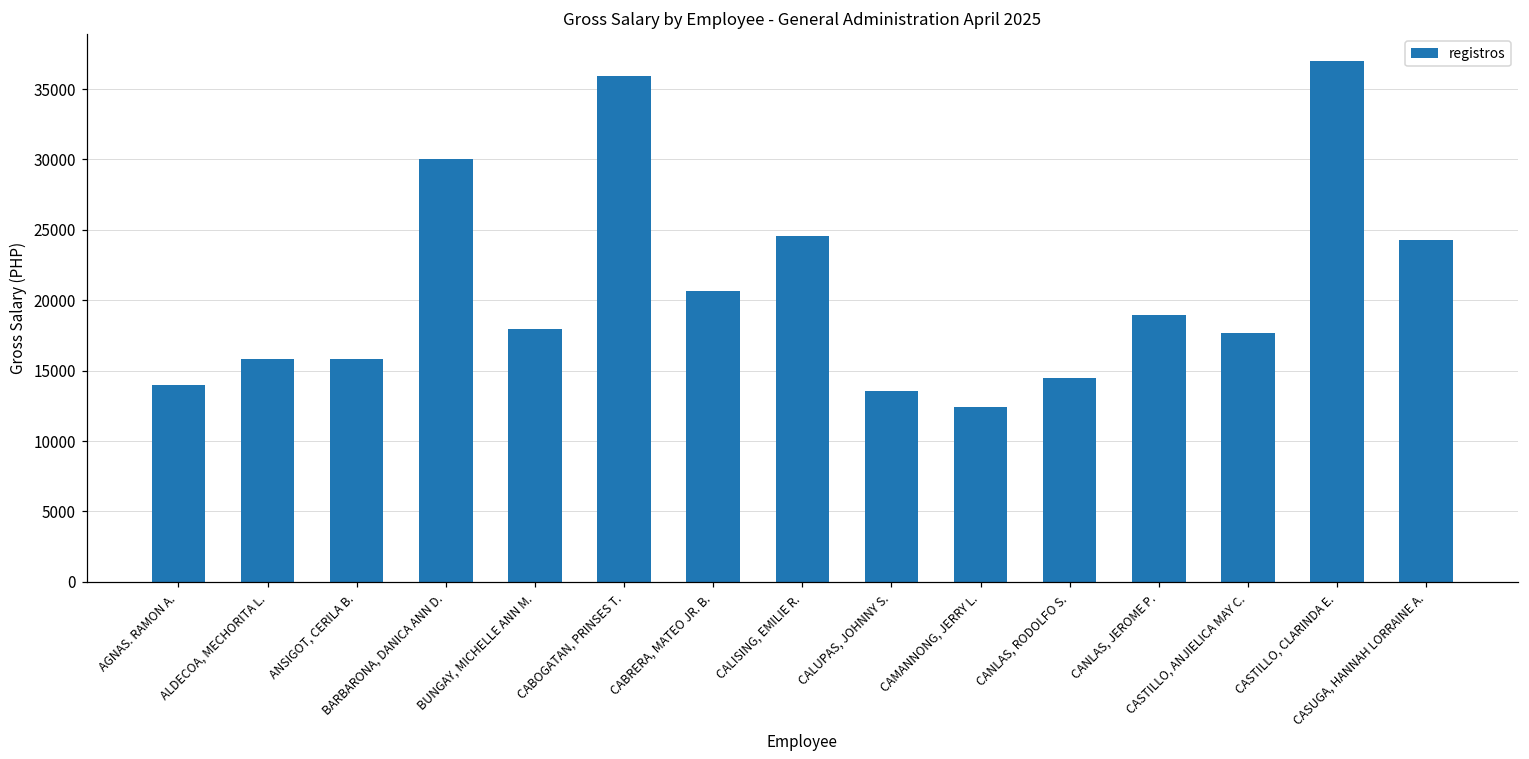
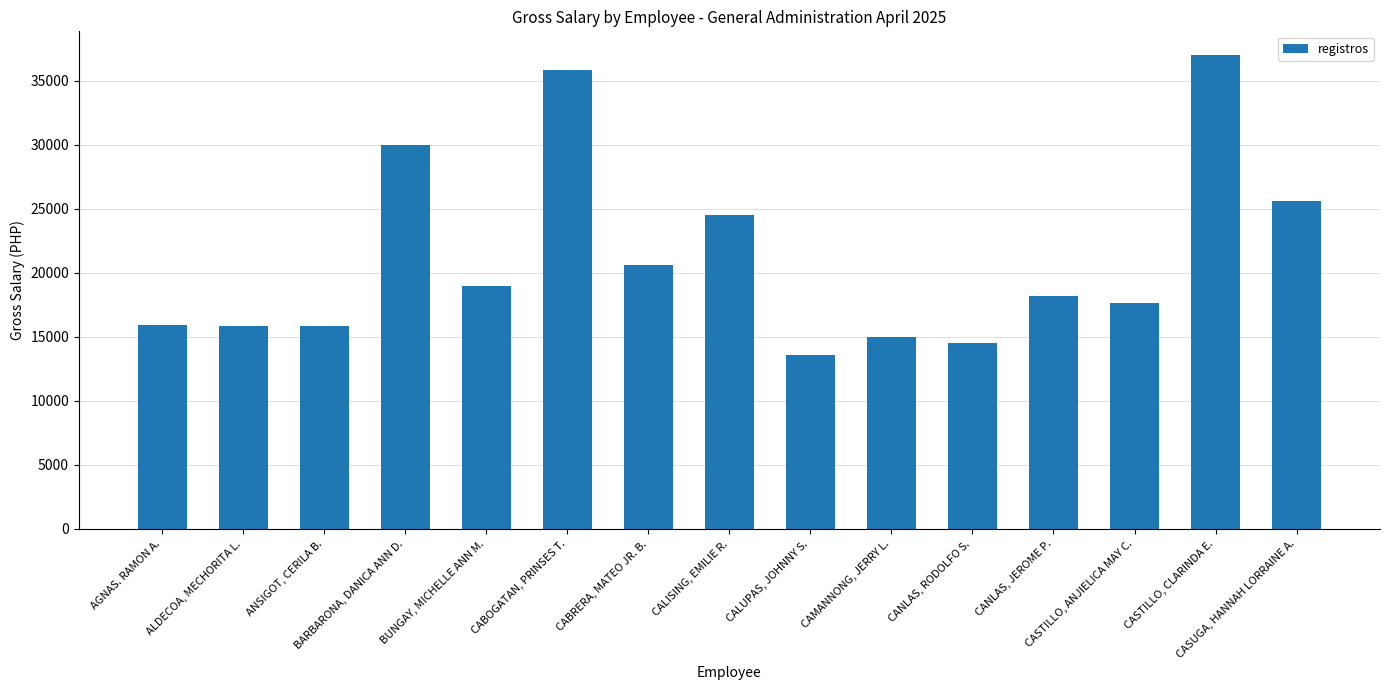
AGNAS. RAMON A.: 14000 -> 16000
BUNGAY, MICHELLE ANN M.: 18000 -> 19000
CAMANNONG, JERRY L.: 12400 -> 15000
CANLAS, JEROME P.: 19000 -> 18200
CASUGA, HANNAH LORRAINE A.: 24300 -> 25600
